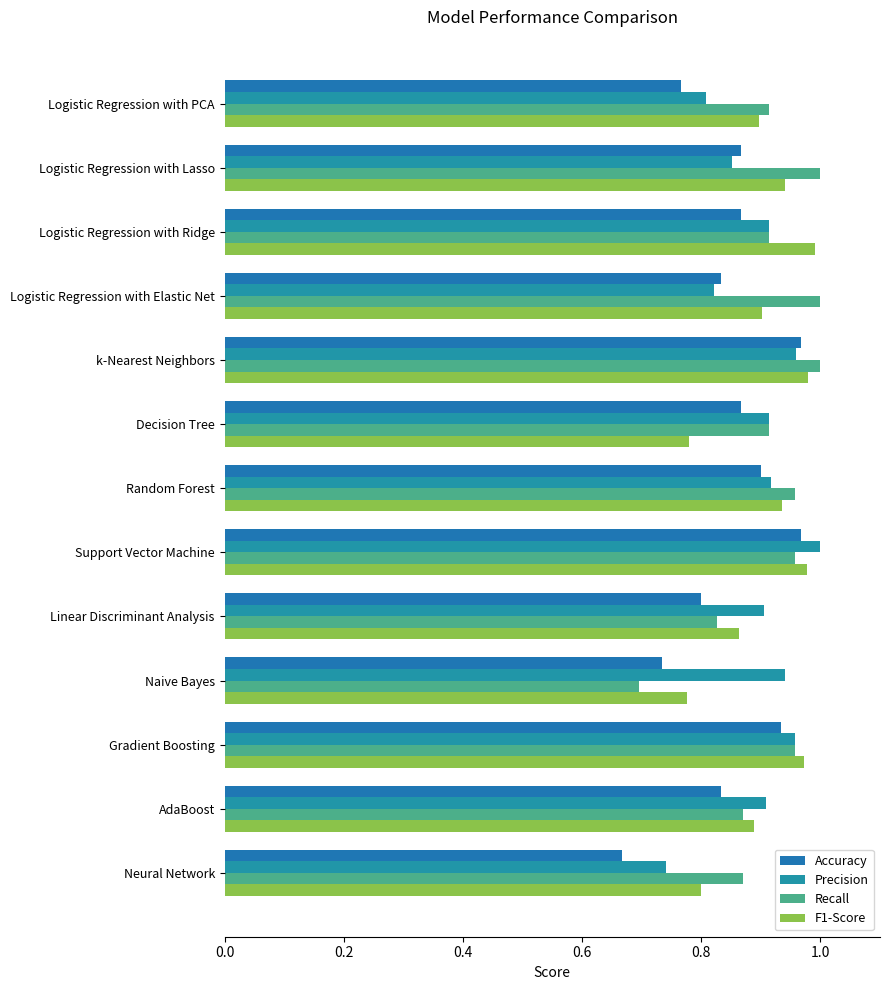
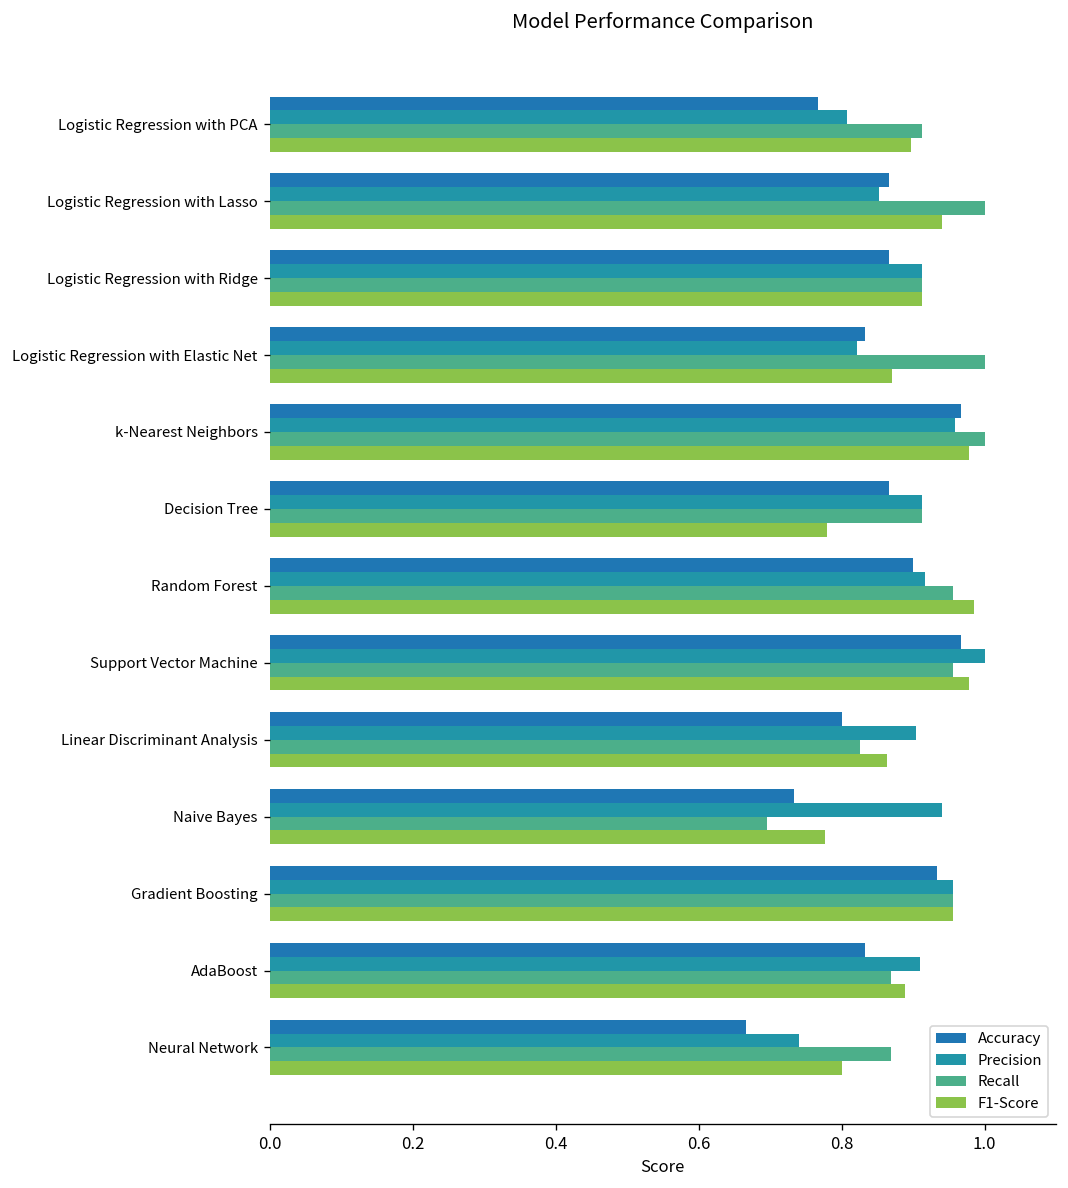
F1-Score, Logistic Regression with Ridge: 0.99 -> 0.91
F1-Score, Logistic Regression with Elastic Net: 0.90 -> 0.87
F1-Score, Random Forest: 0.94 -> 0.99
F1-Score, Gradient Boosting: 0.97 -> 0.96
